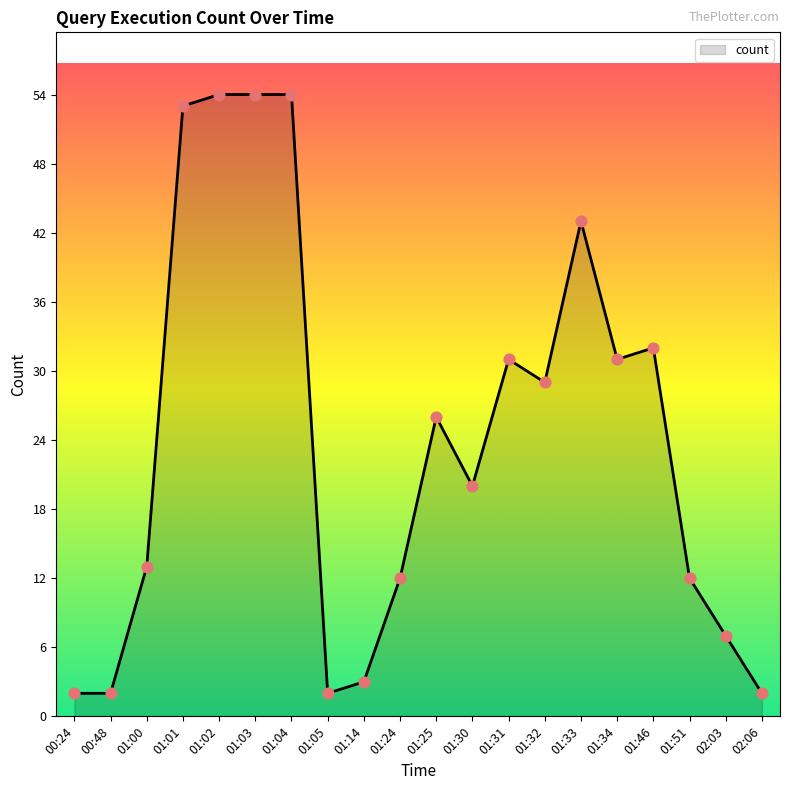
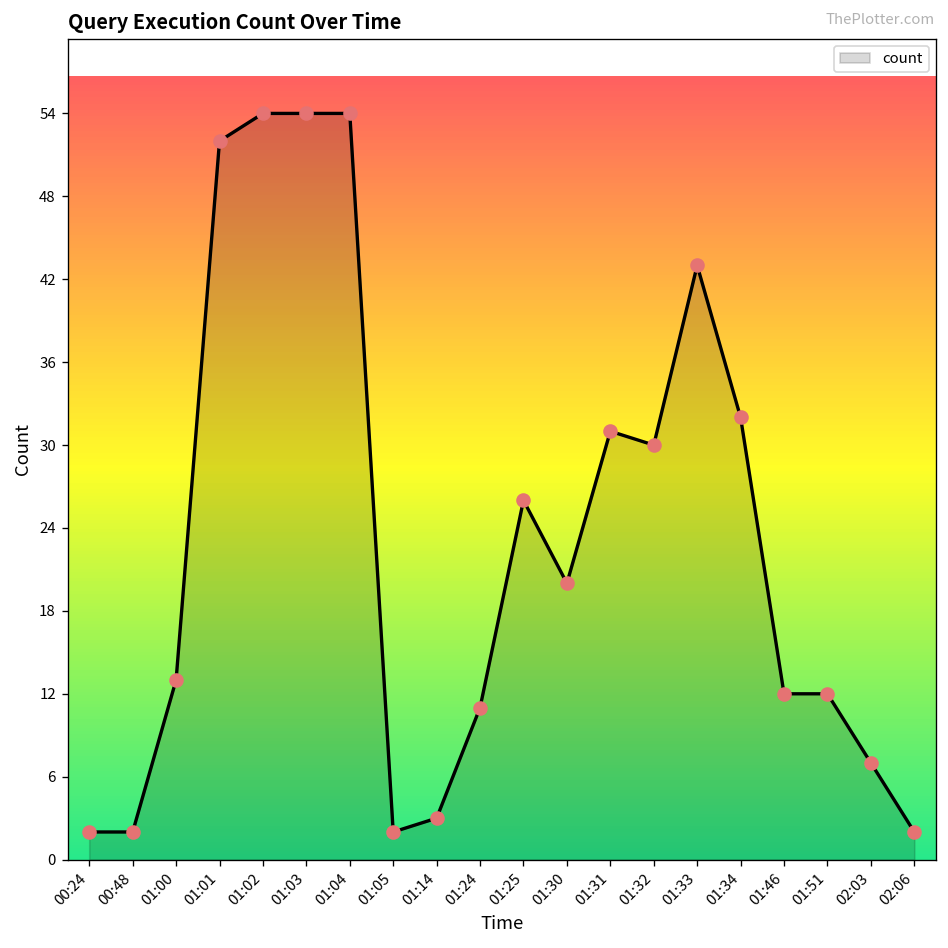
01:01: 53 -> 52
01:24: 12 -> 11
01:32: 29 -> 30
01:34: 31 -> 32
01:46: 32 -> 12
